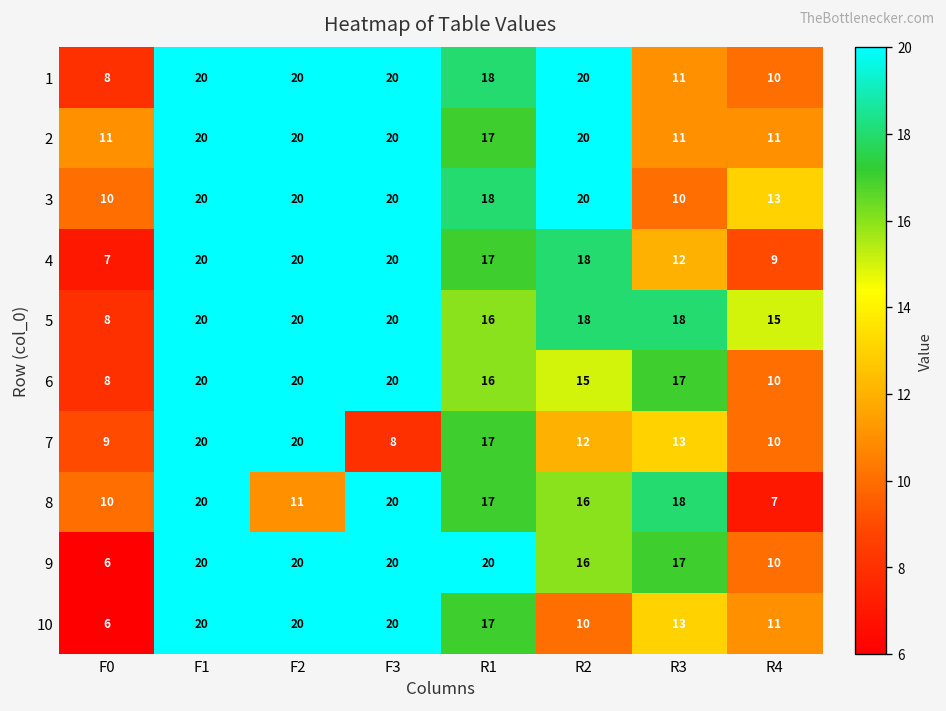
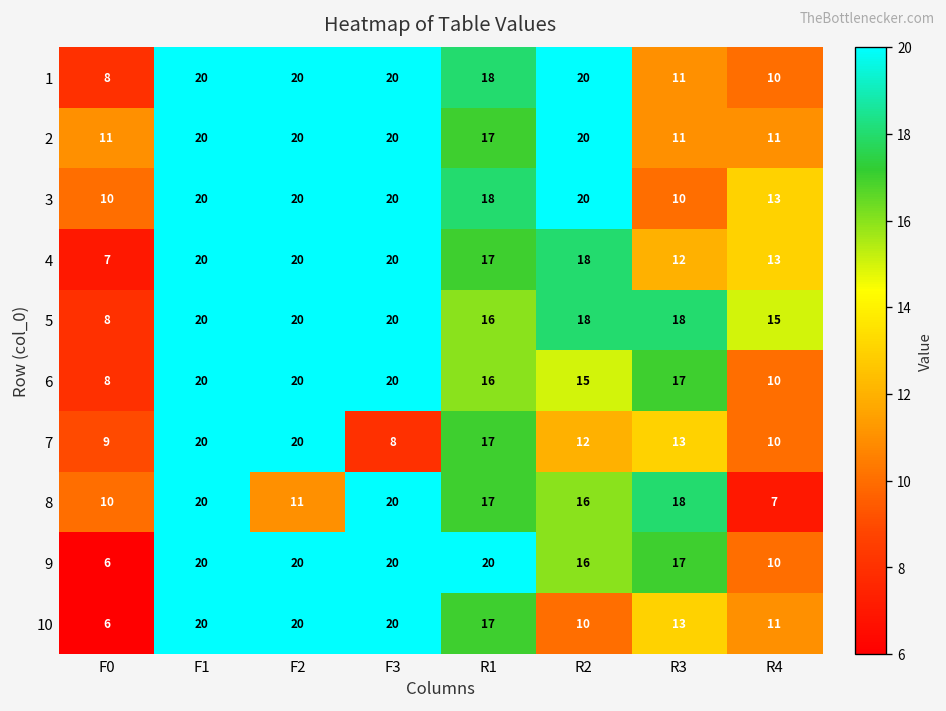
4, R4: 9 -> 13
